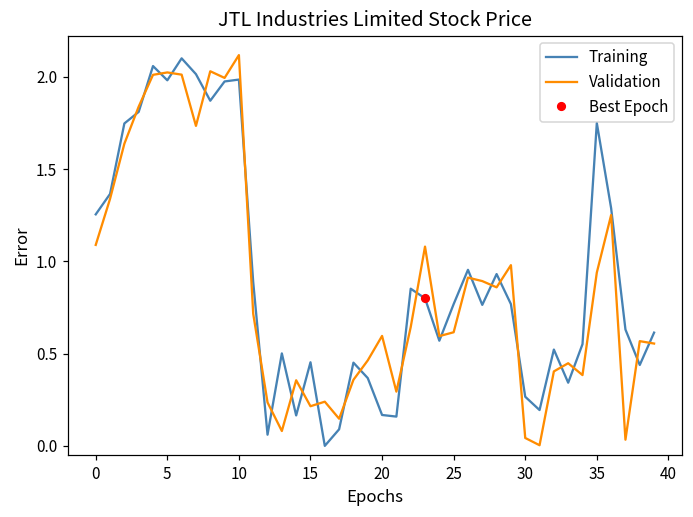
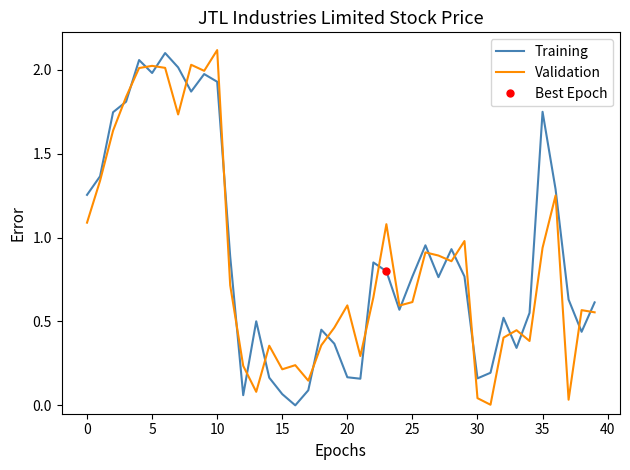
Training, 10: 1.98 -> 1.93
Training, 15: 0.45 -> 0.07
Training, 30: 0.27 -> 0.16
